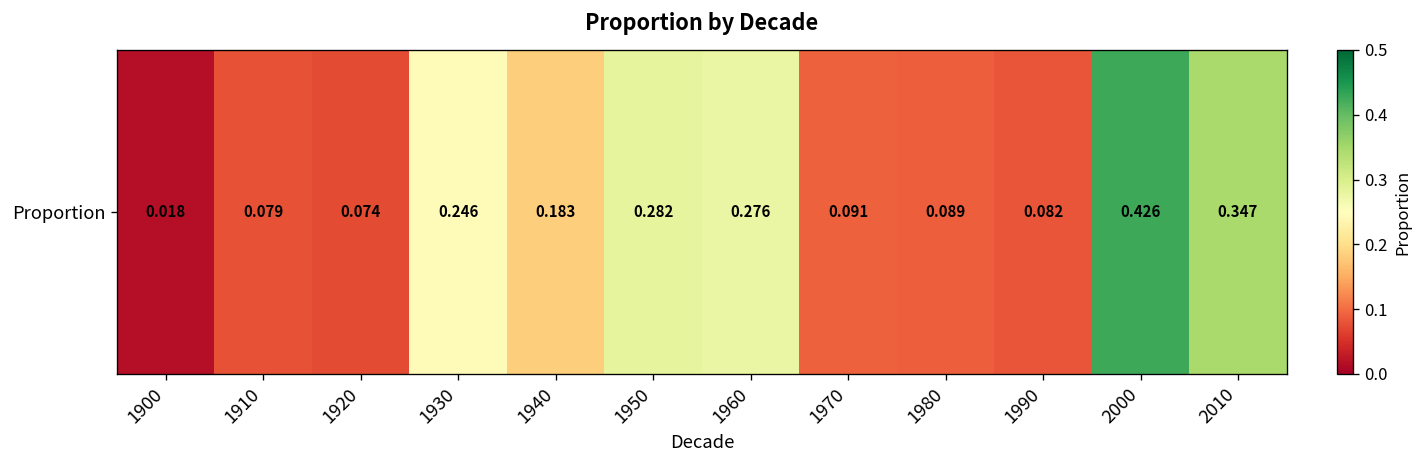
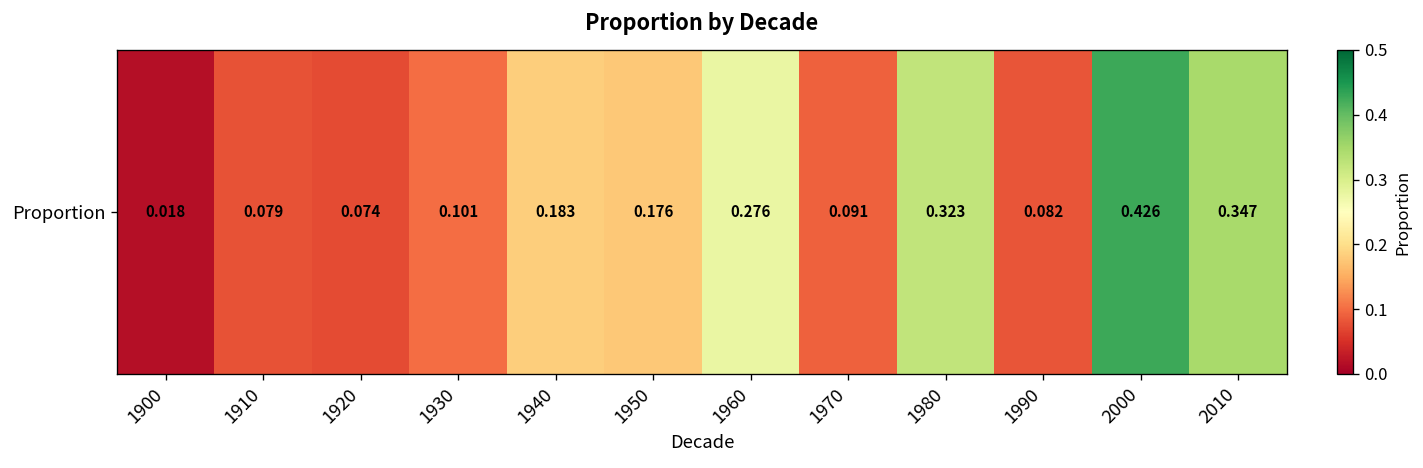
Proportion, 1930: 0.246 -> 0.101
Proportion, 1950: 0.282 -> 0.176
Proportion, 1980: 0.089 -> 0.323
